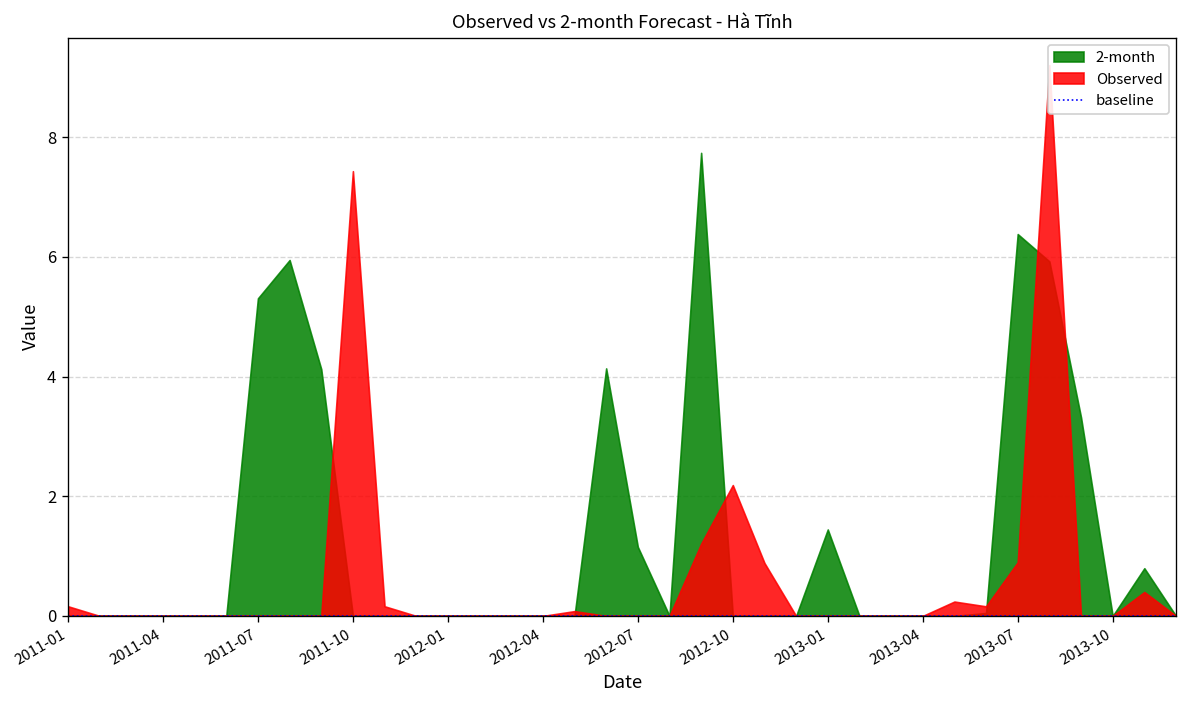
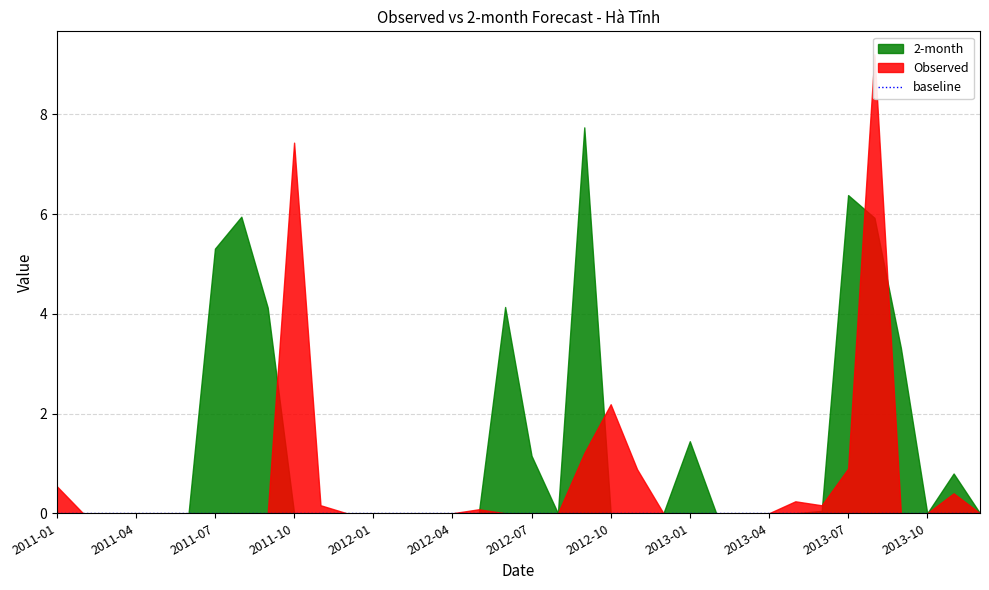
Observed, 2011-01: 0.2 -> 0.5
